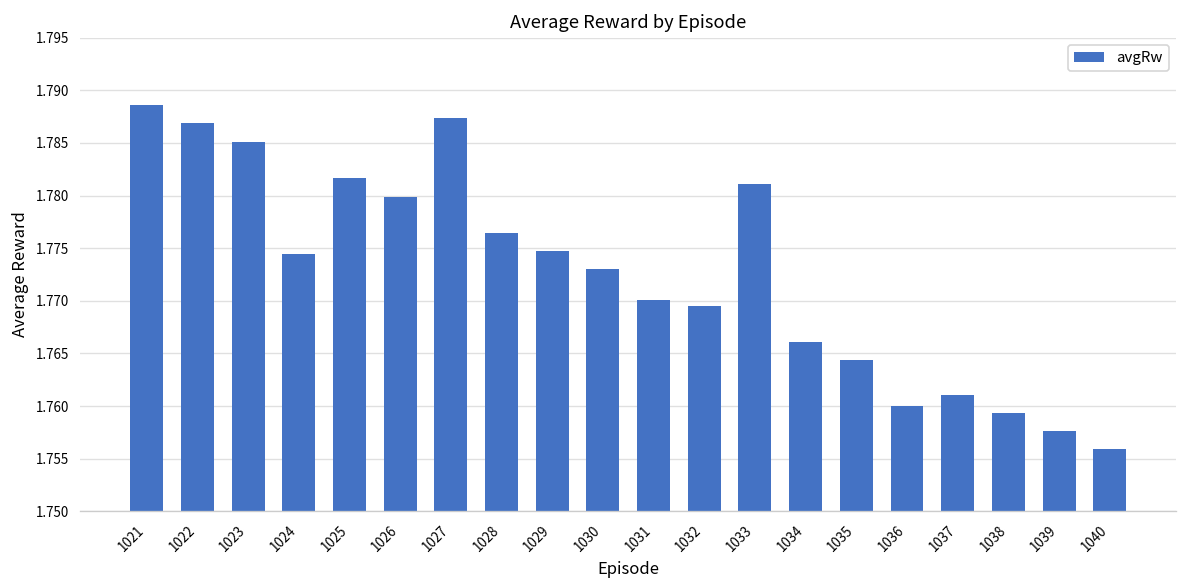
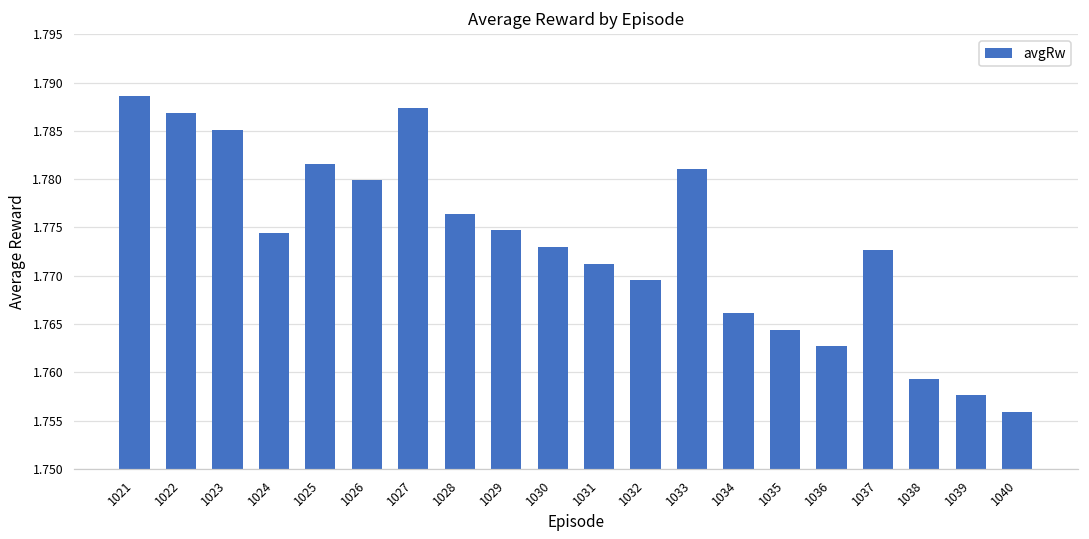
1031: 1.770 -> 1.771
1036: 1.760 -> 1.763
1037: 1.761 -> 1.773
